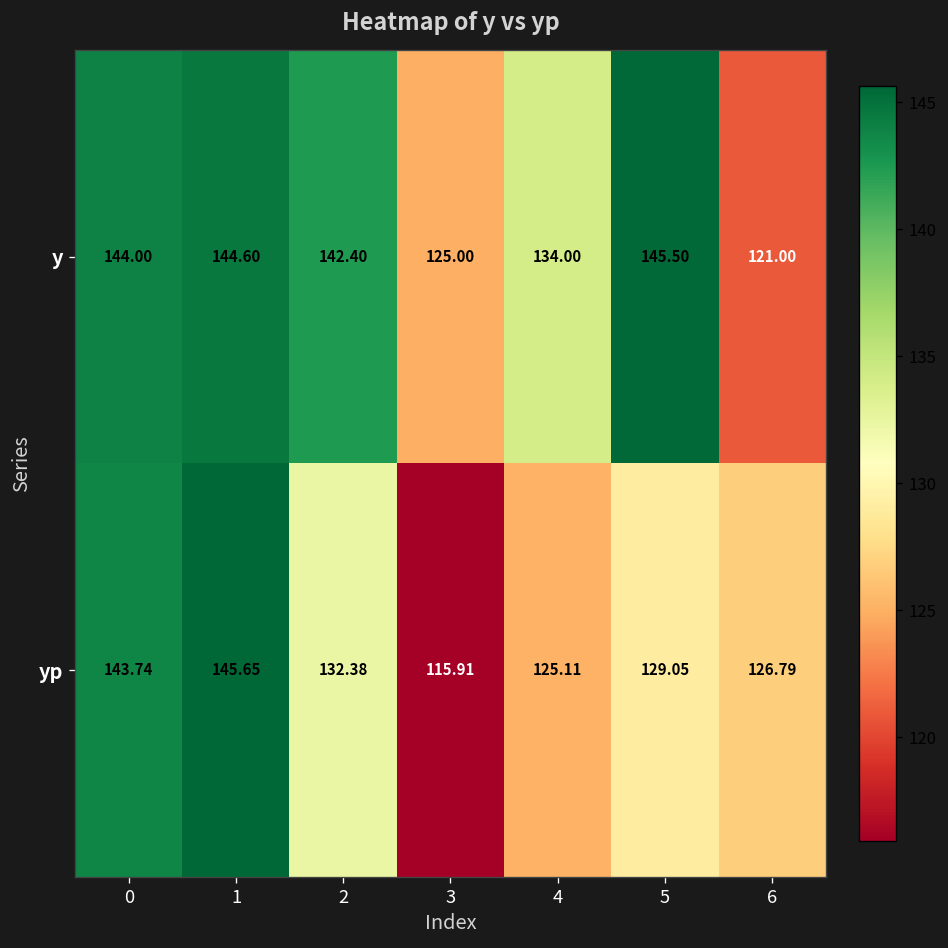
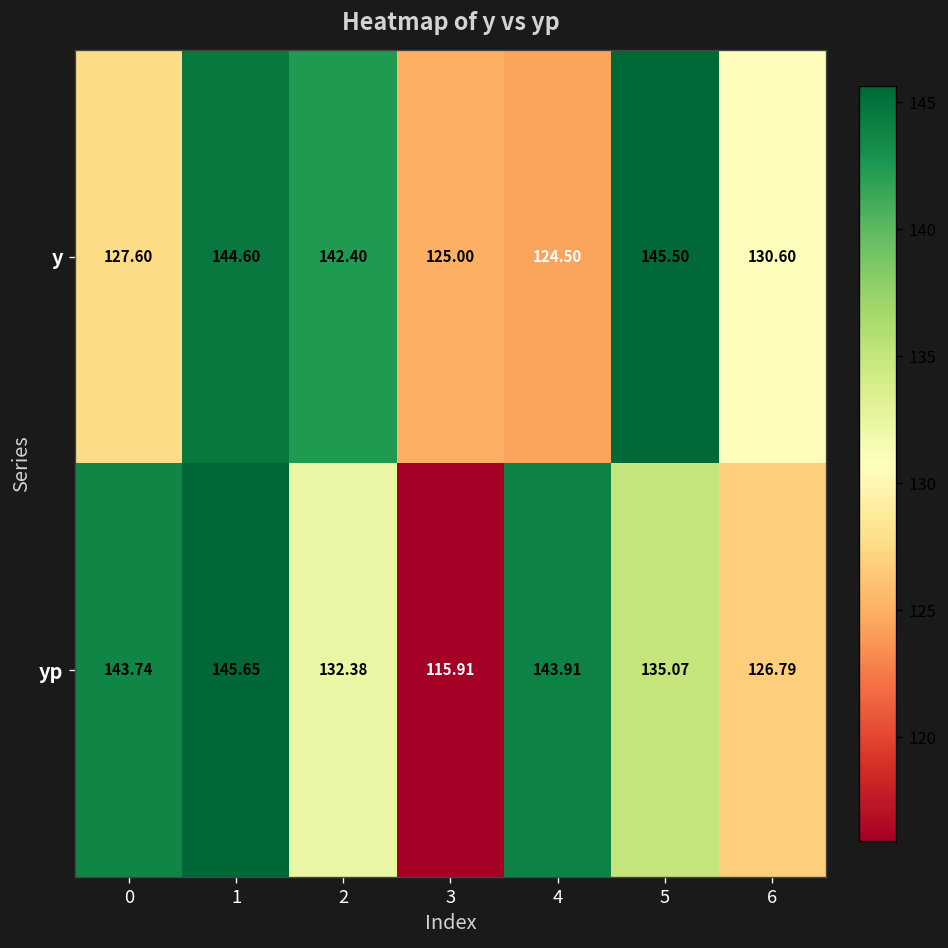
y, 0: 144.00 -> 127.60
y, 4: 134.00 -> 124.50
y, 6: 121.00 -> 130.60
yp, 4: 125.11 -> 143.91
yp, 5: 129.05 -> 135.07
